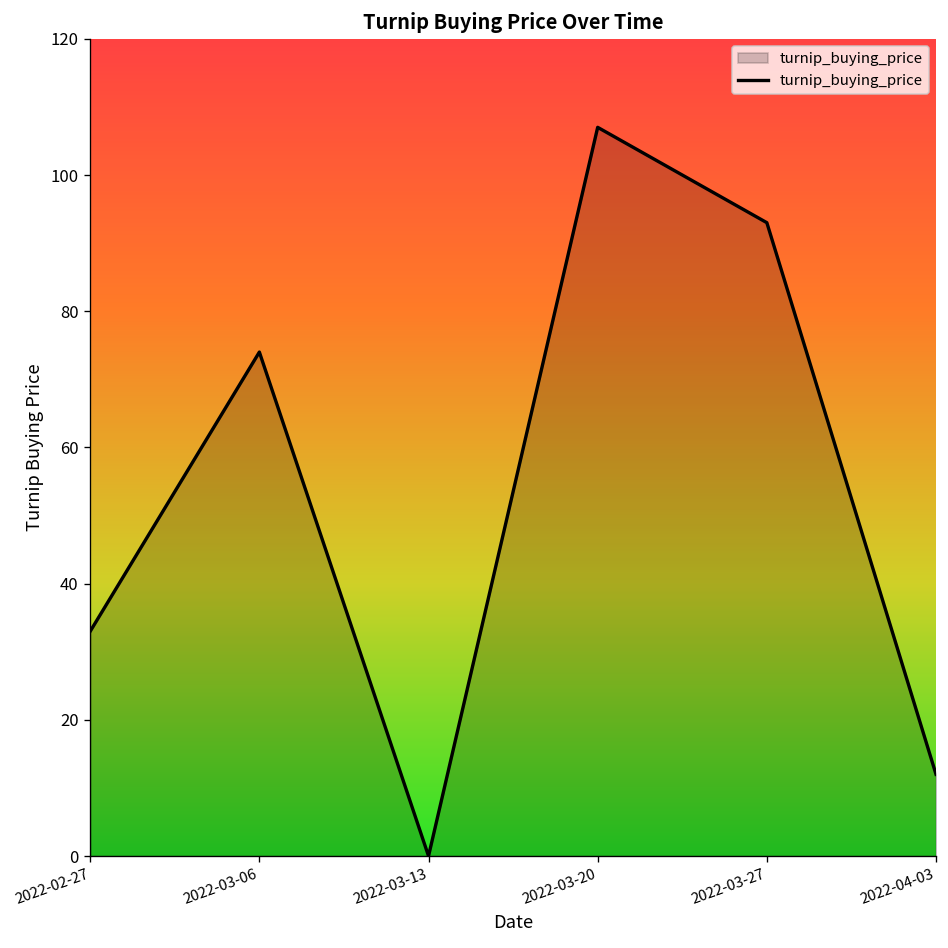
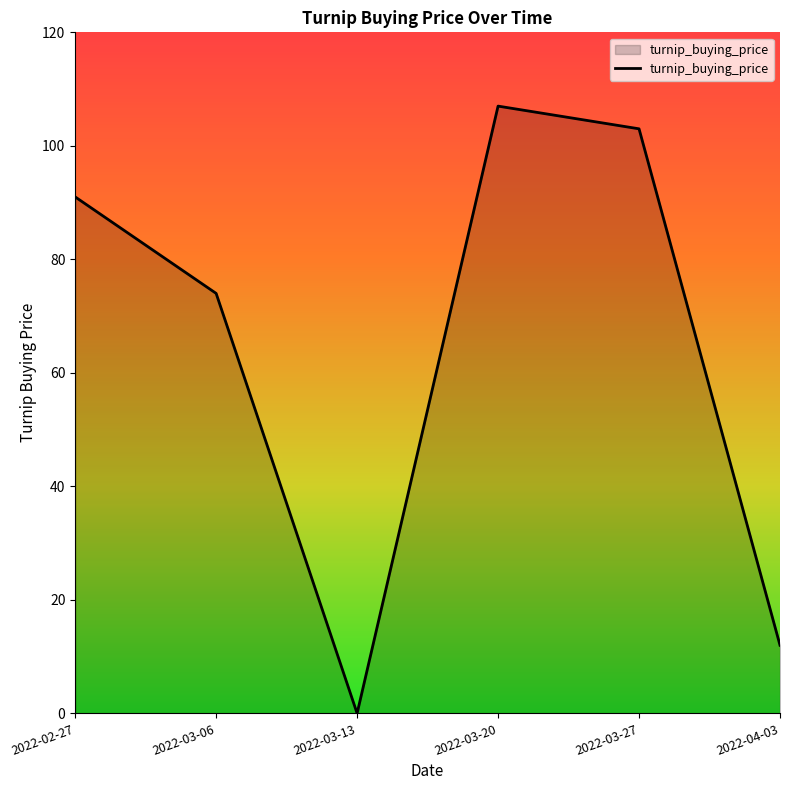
2022-02-27: 33 -> 91
2022-03-27: 93 -> 103
